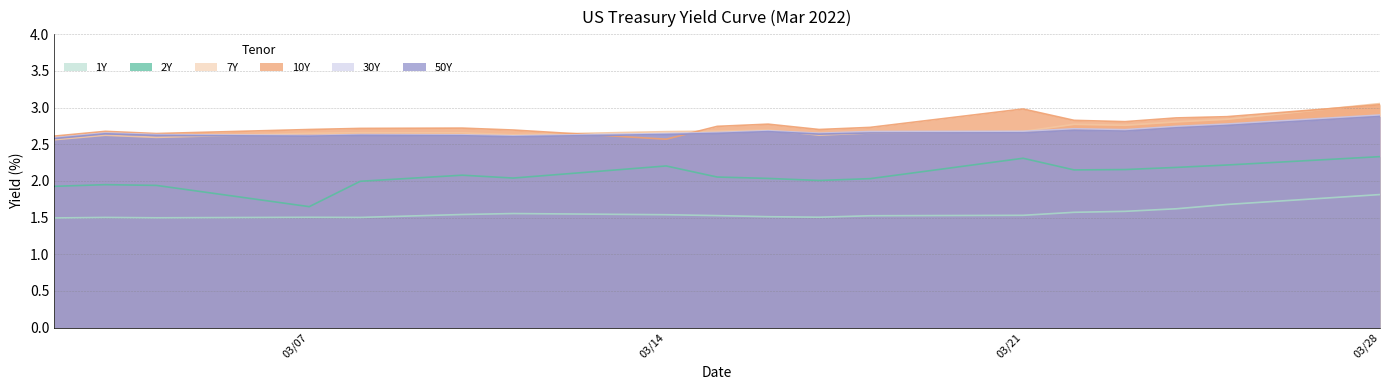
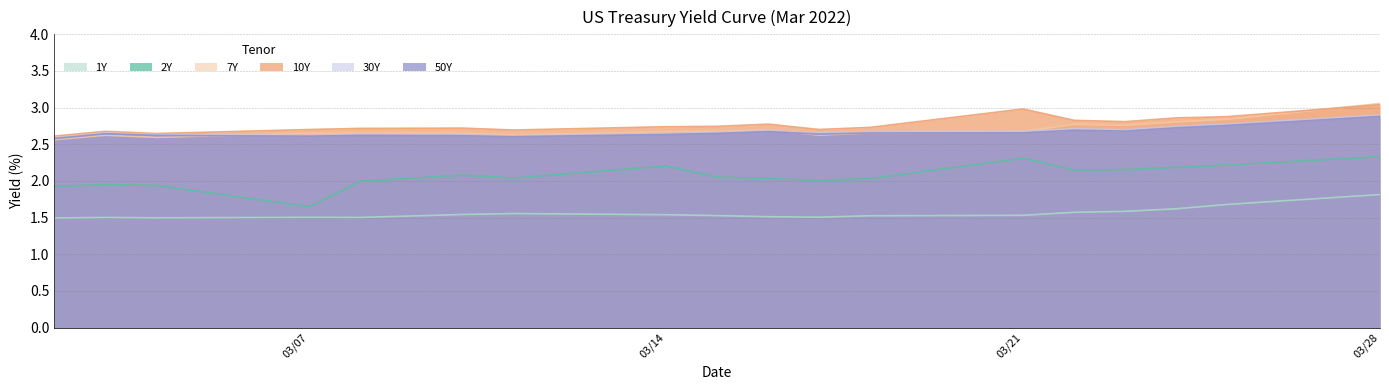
10Y, 03/14: 2.6 -> 2.7
